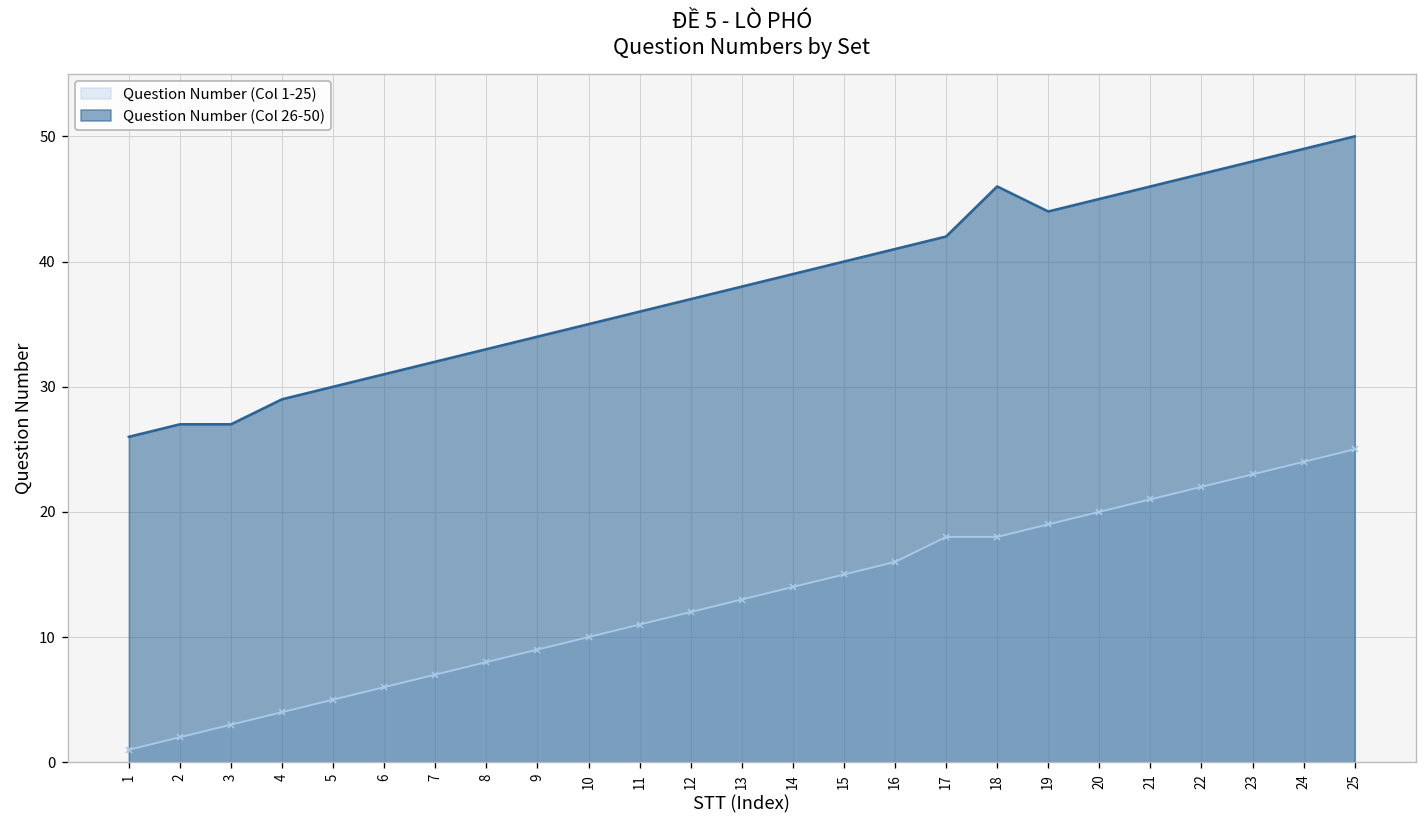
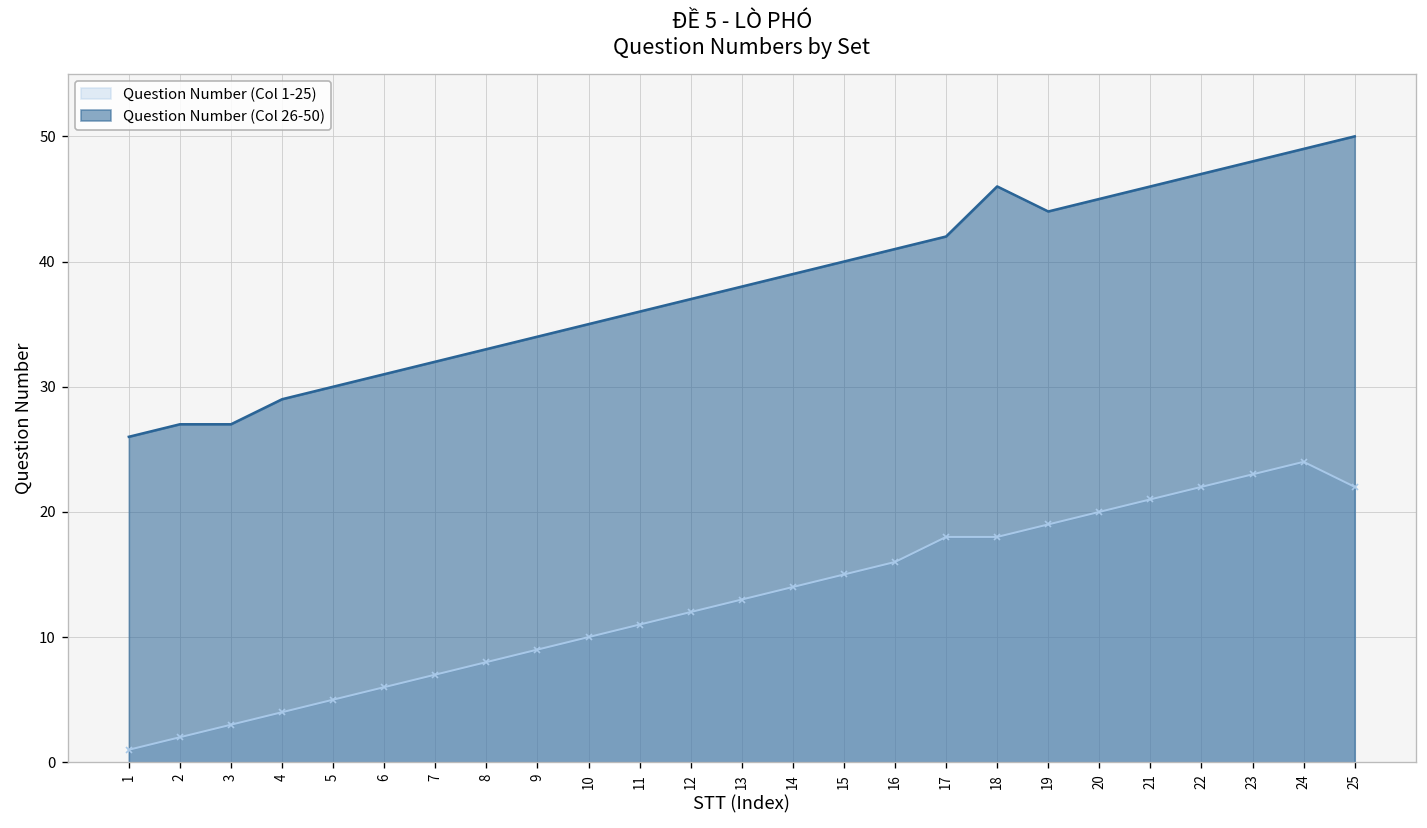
Question Number (Col 1-25), 25: 25 -> 22
